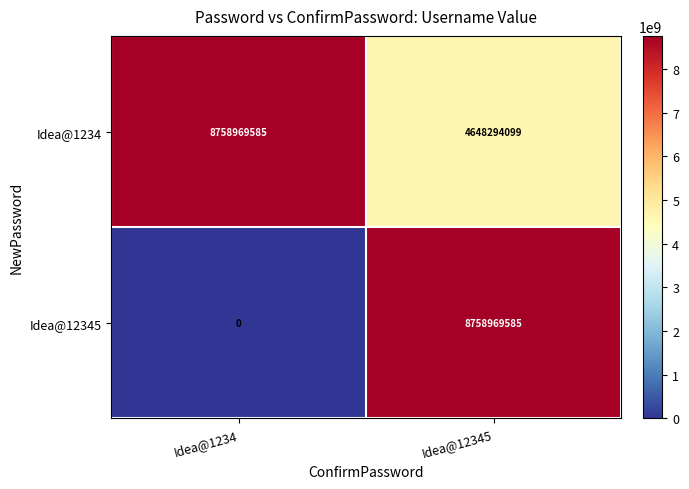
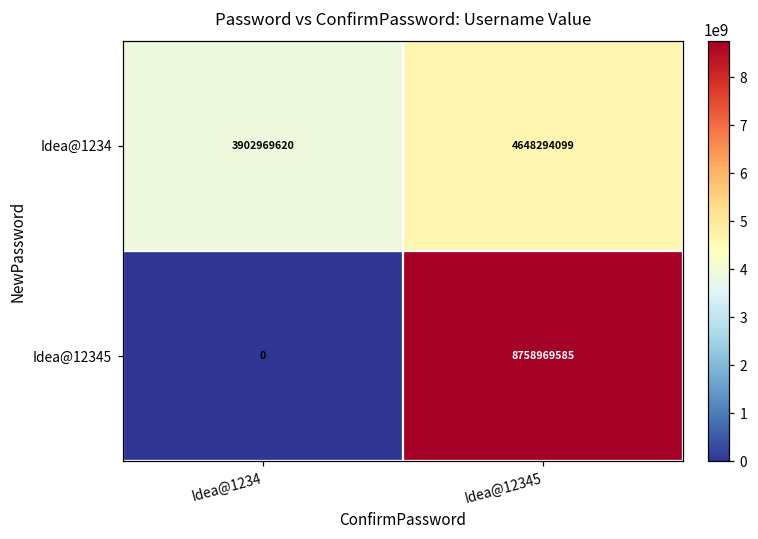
Idea@1234, Idea@1234: 8758969585 -> 3902969620
